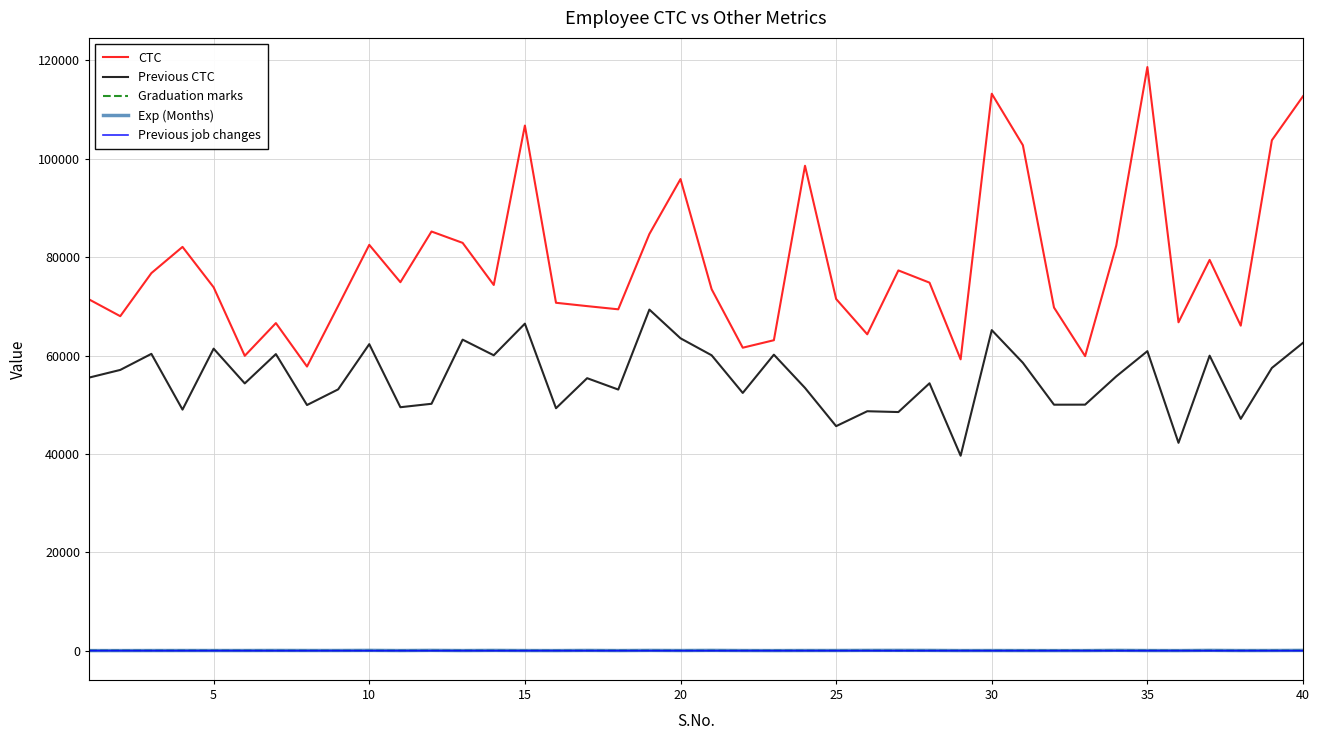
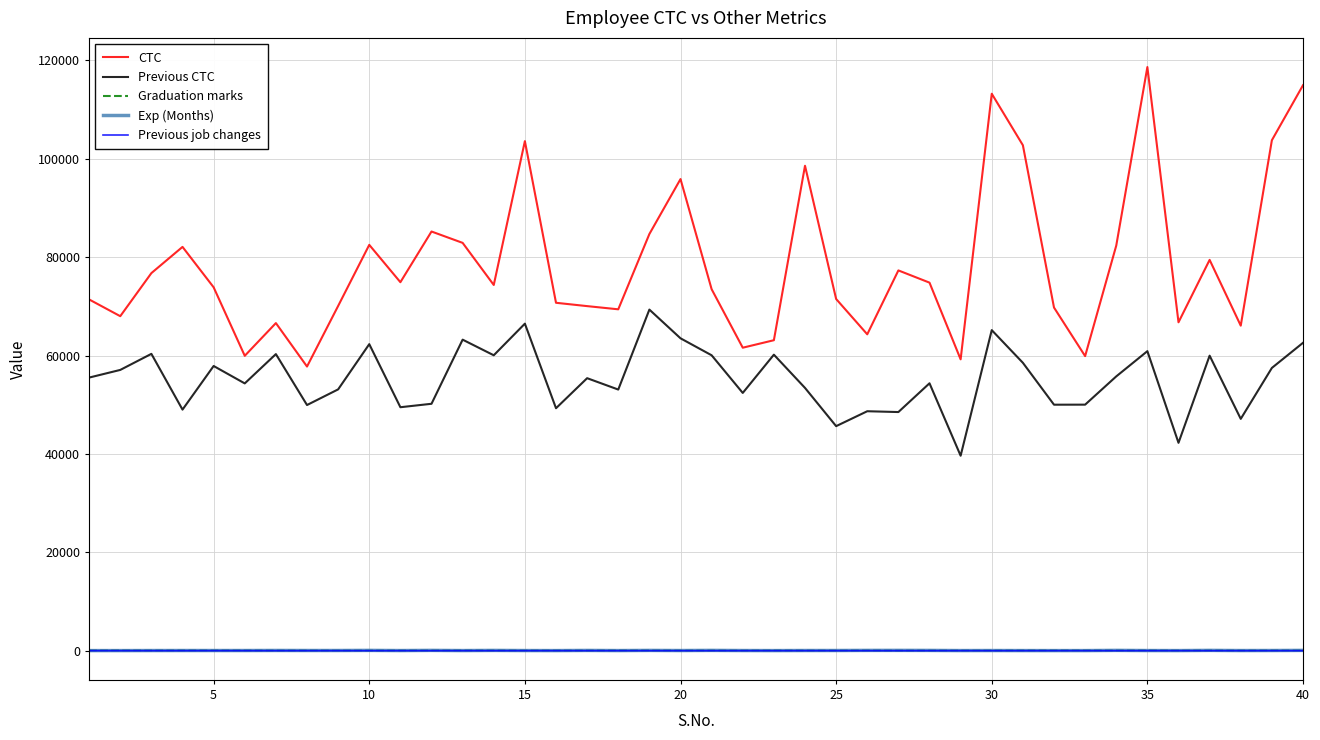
Previous CTC, 5: 61000 -> 58000
CTC, 15: 107000 -> 104000
CTC, 40: 113000 -> 115000
